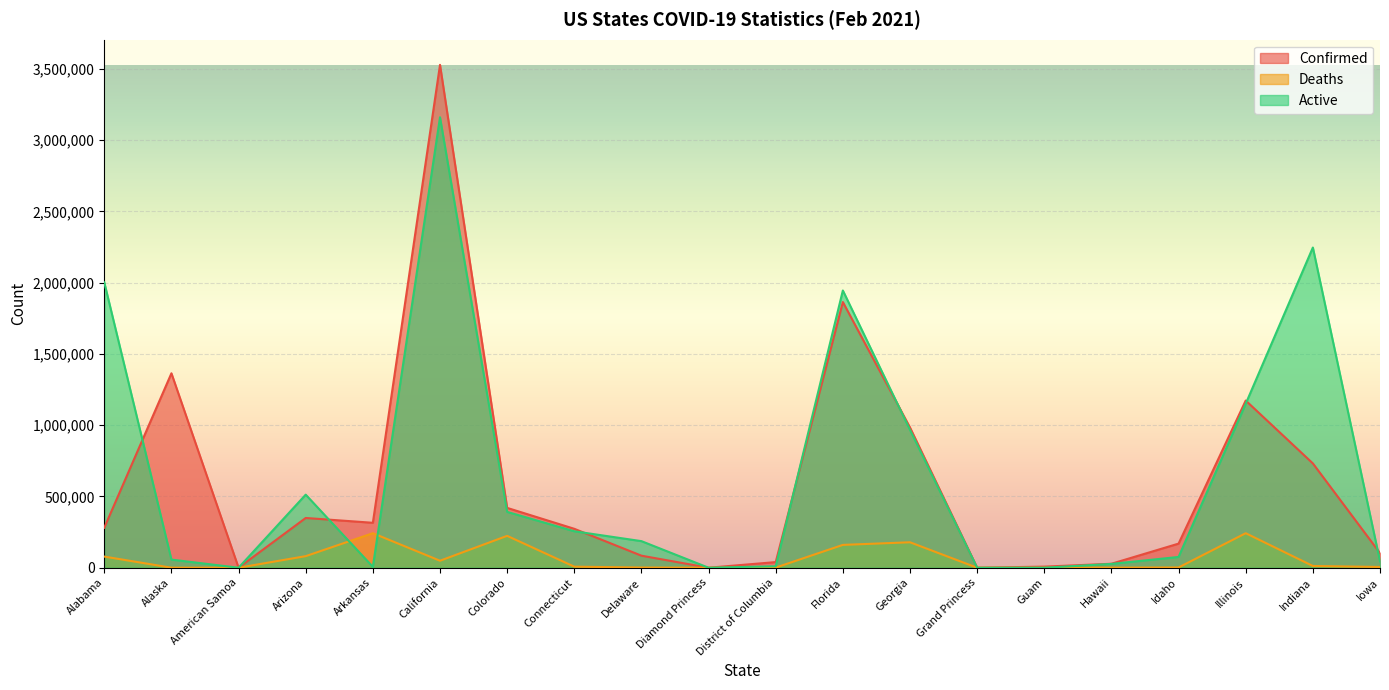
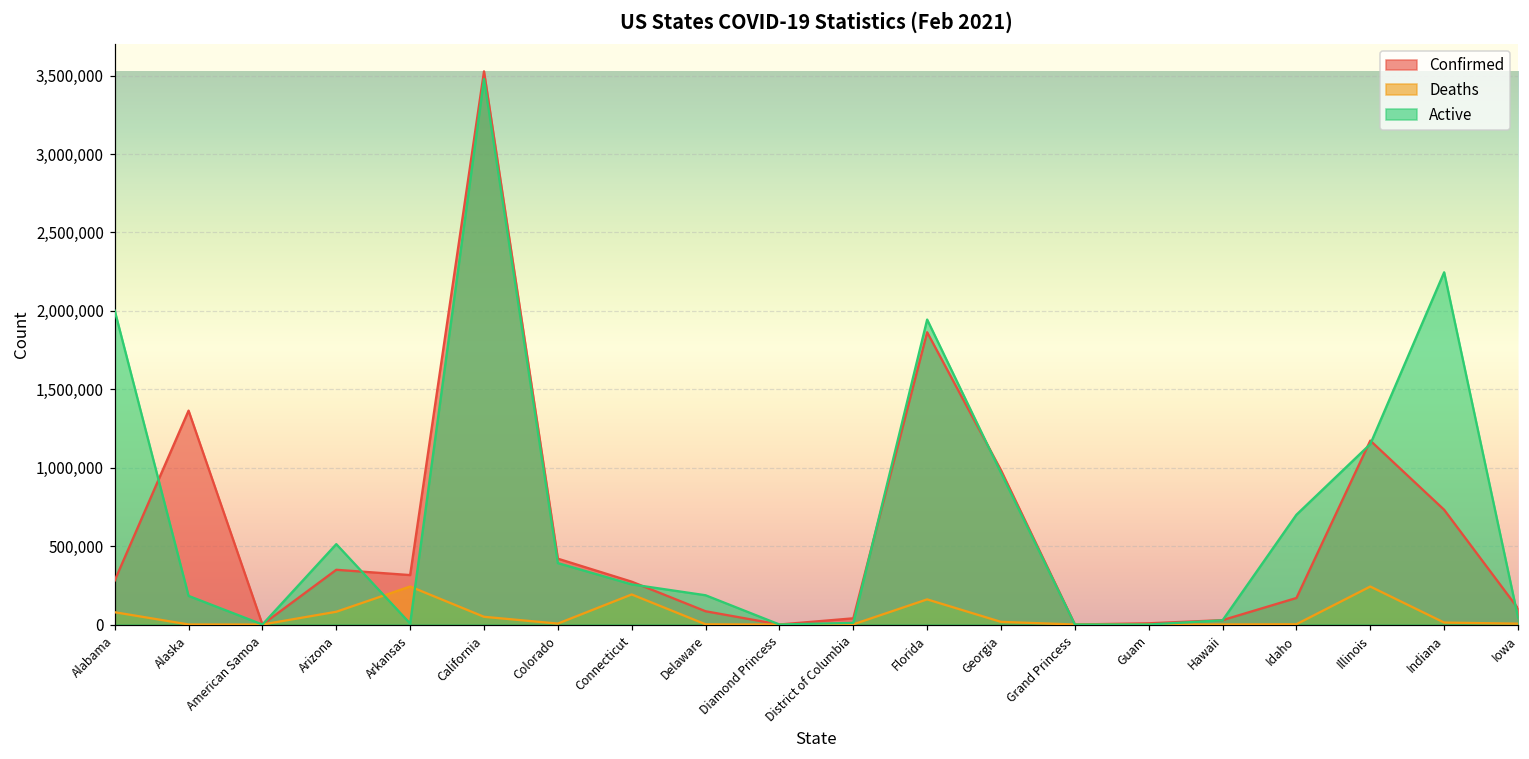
Active, Alaska: 60,000 -> 180,000
Active, California: 3,160,000 -> 3,480,000
Deaths, Colorado: 220,000 -> 10,000
Deaths, Connecticut: 10,000 -> 190,000
Deaths, Georgia: 180,000 -> 20,000
Active, Idaho: 80,000 -> 700,000
